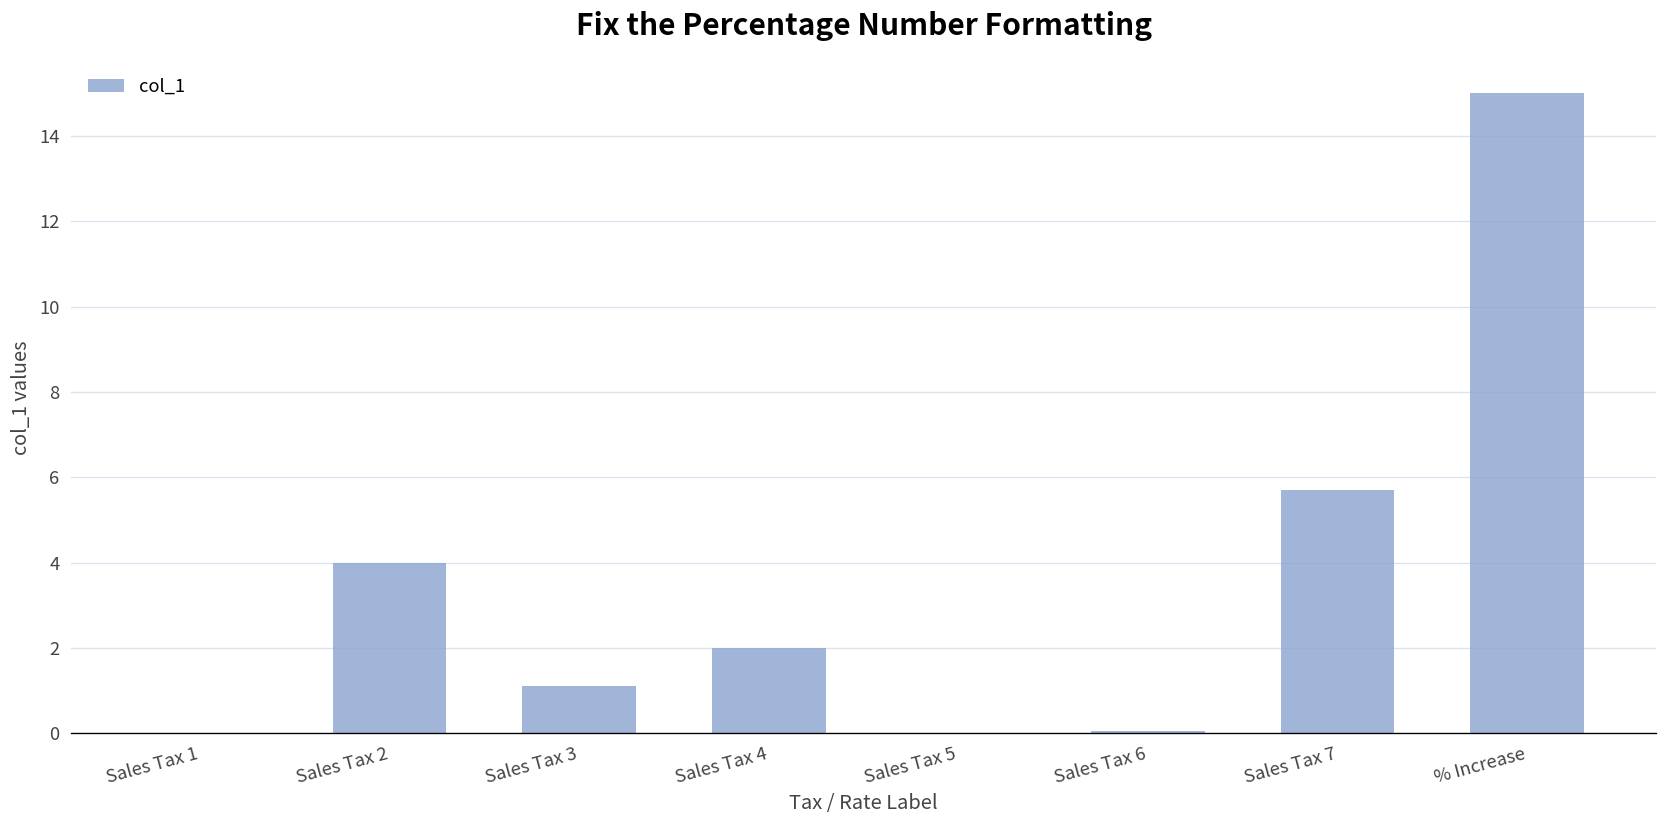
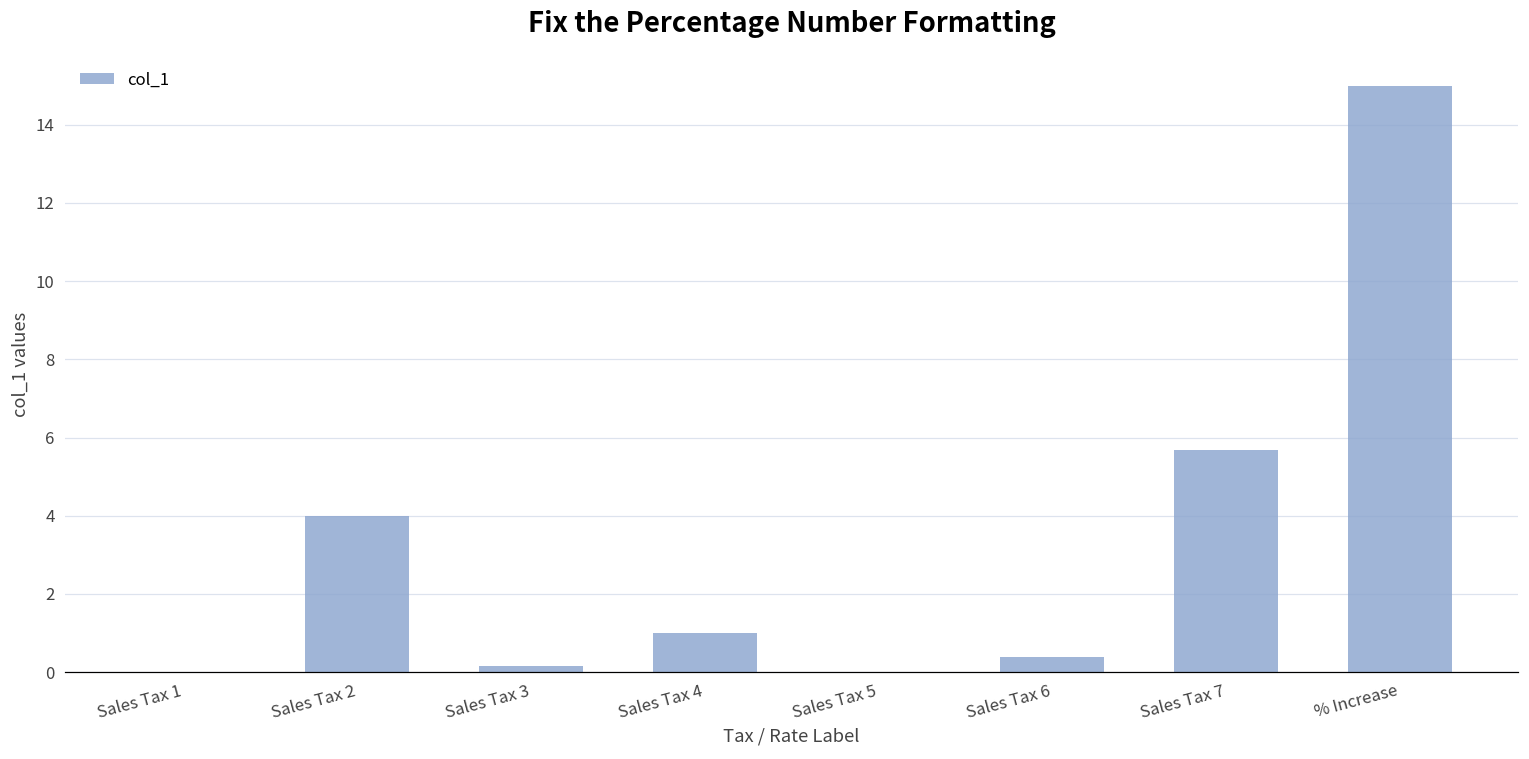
Sales Tax 3: 1.1 -> 0.1
Sales Tax 4: 2 -> 1
Sales Tax 6: 0.1 -> 0.4
